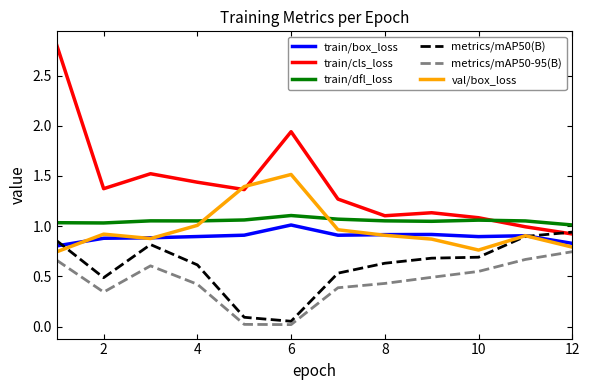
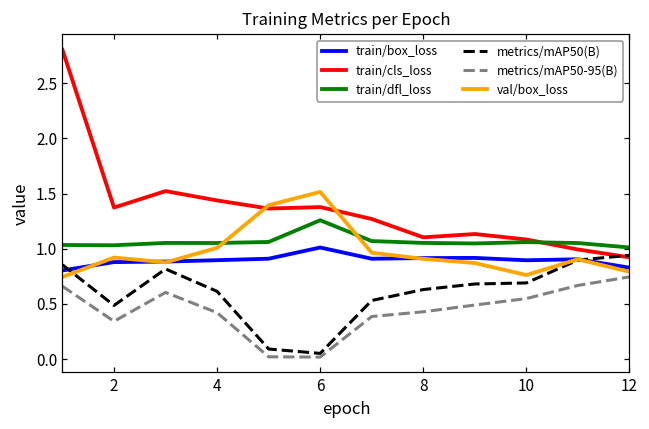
train/cls_loss, 6: 1.94 -> 1.38
train/dfl_loss, 6: 1.11 -> 1.26
